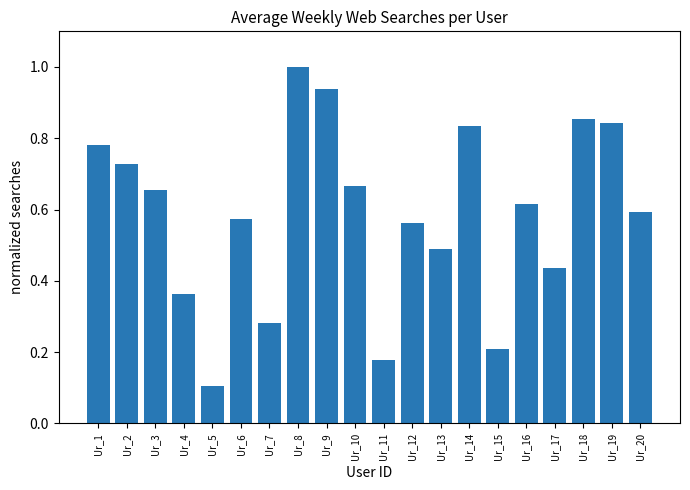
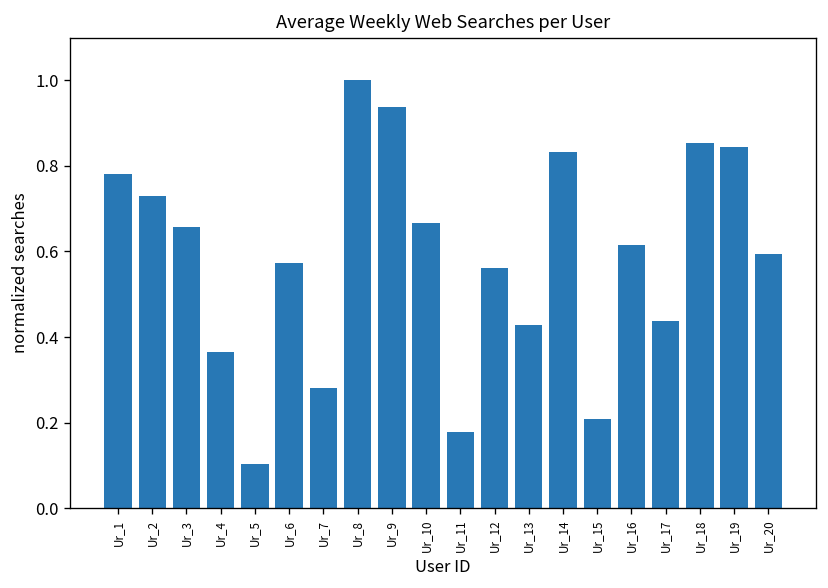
Ur_13: 0.49 -> 0.43
